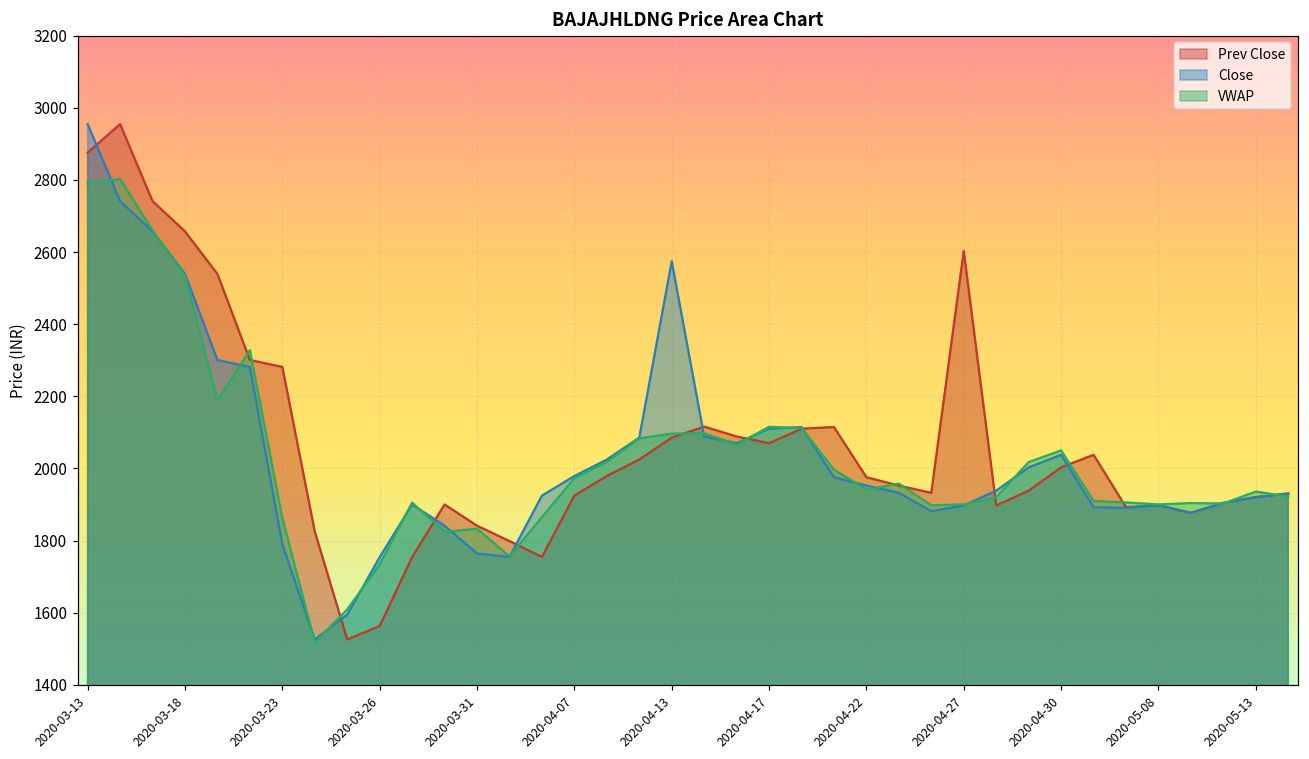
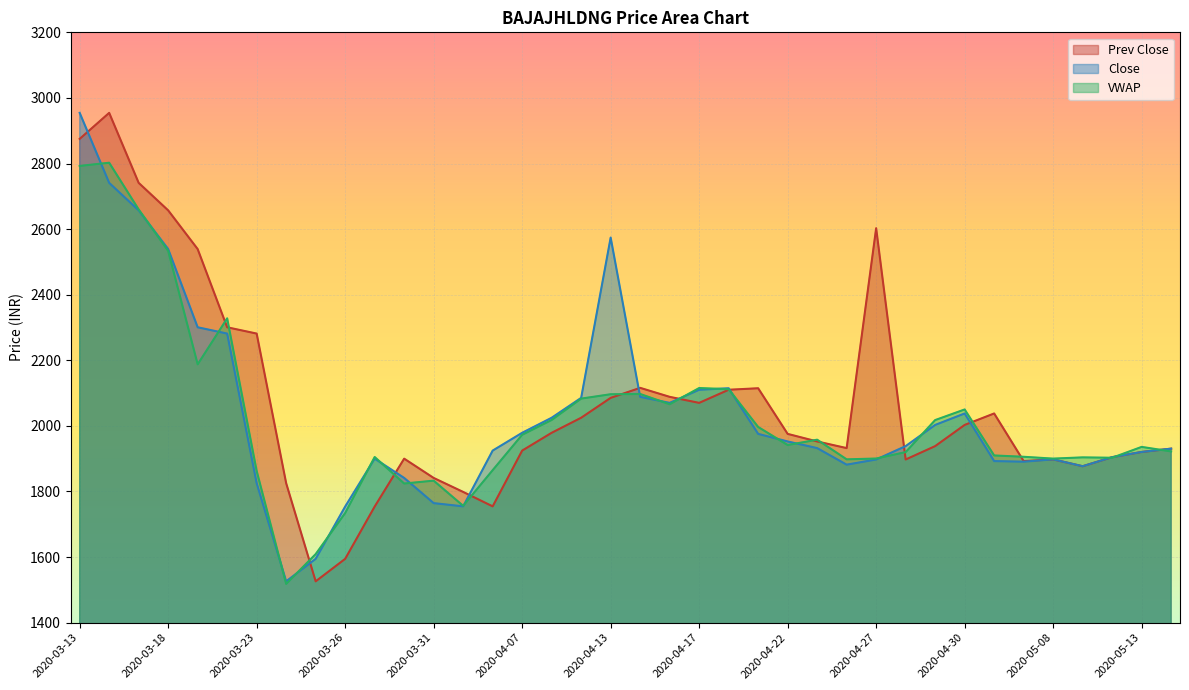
Close, 2020-03-23: 1790 -> 1830
Prev Close, 2020-03-26: 1560 -> 1590
